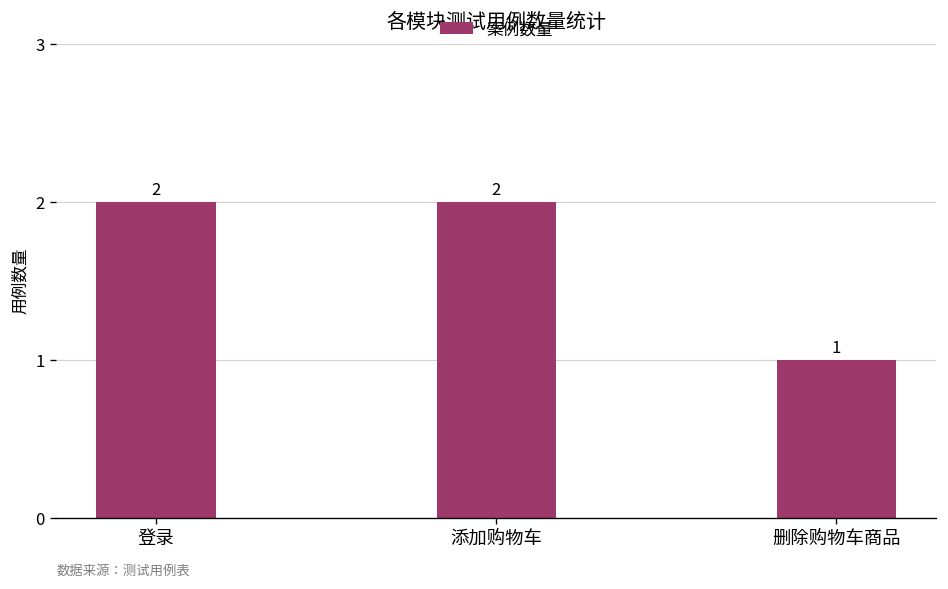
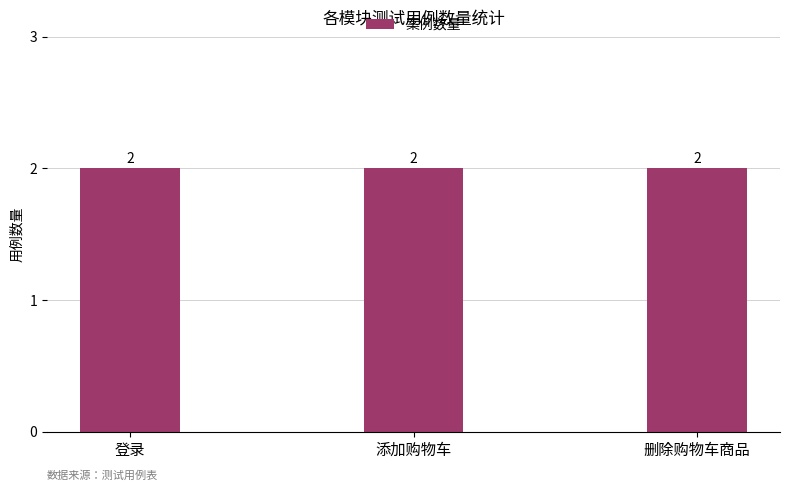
删除购物车商品: 1 -> 2
